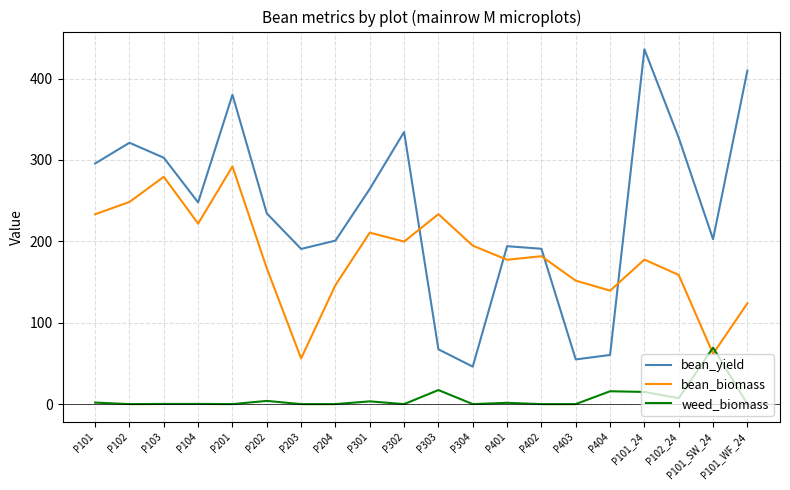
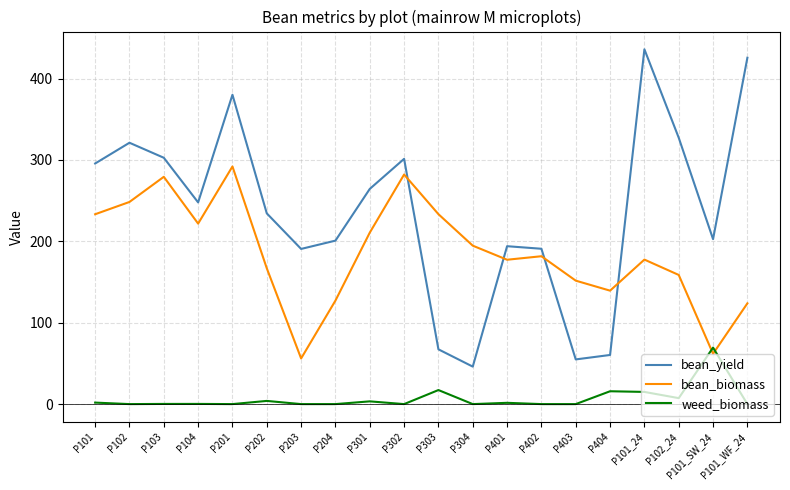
bean_biomass, P204: 150 -> 130
bean_yield, P302: 330 -> 300
bean_biomass, P302: 200 -> 280
bean_yield, P101_WF_24: 410 -> 430
